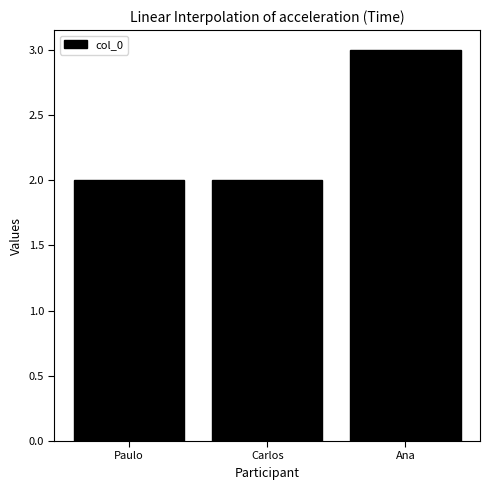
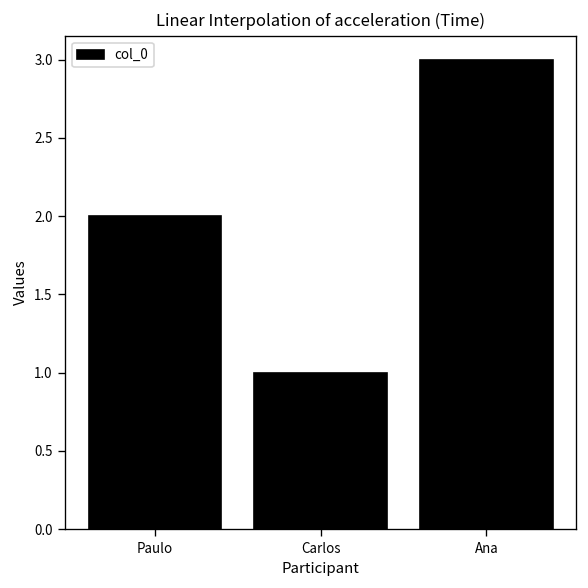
Carlos: 2 -> 1
